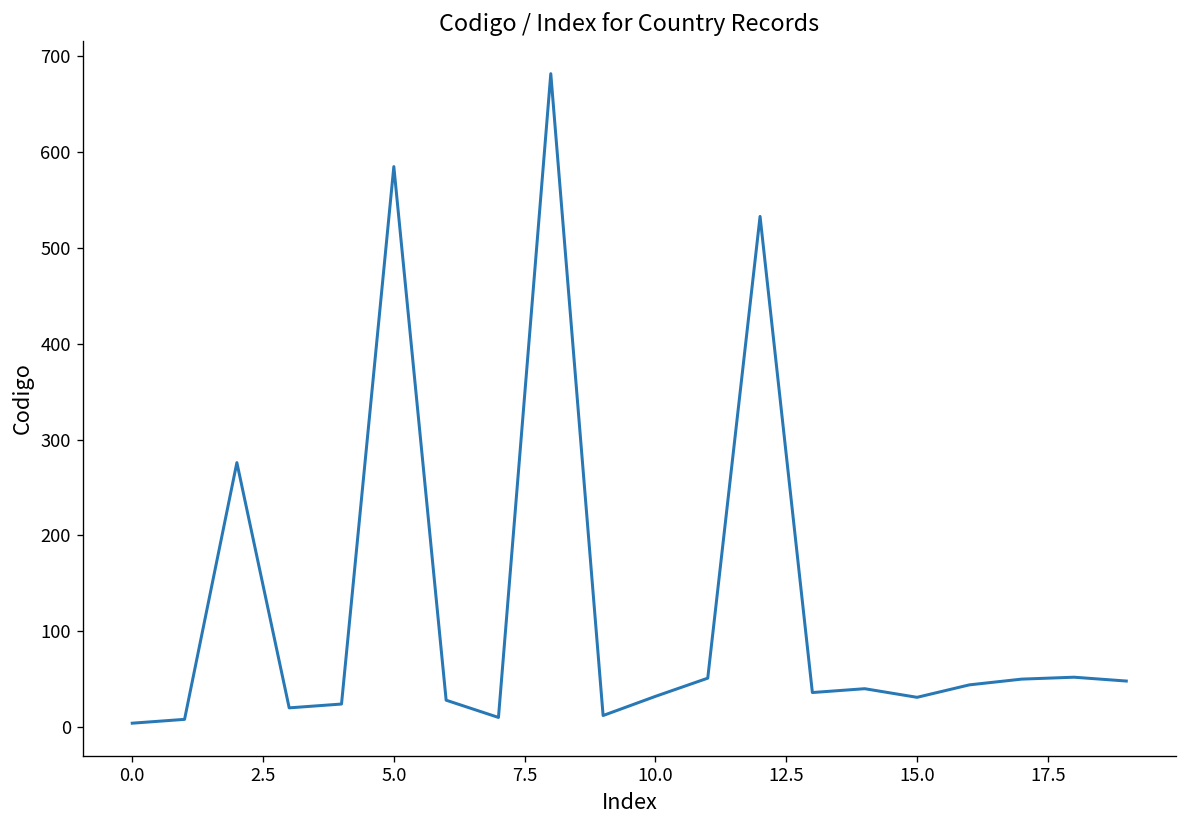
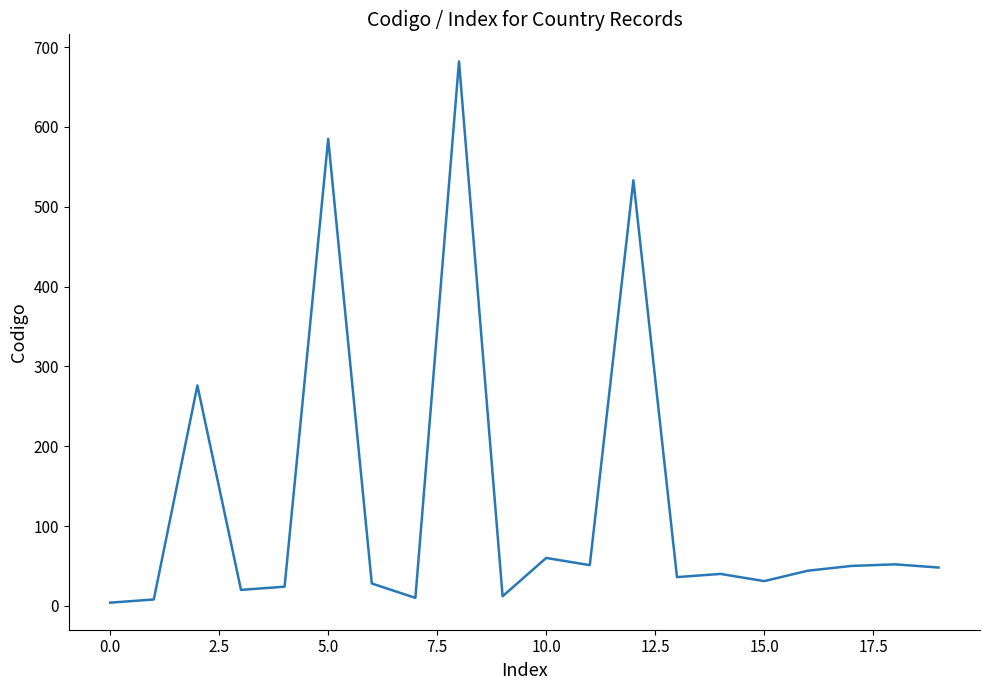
10.0: 30 -> 60
